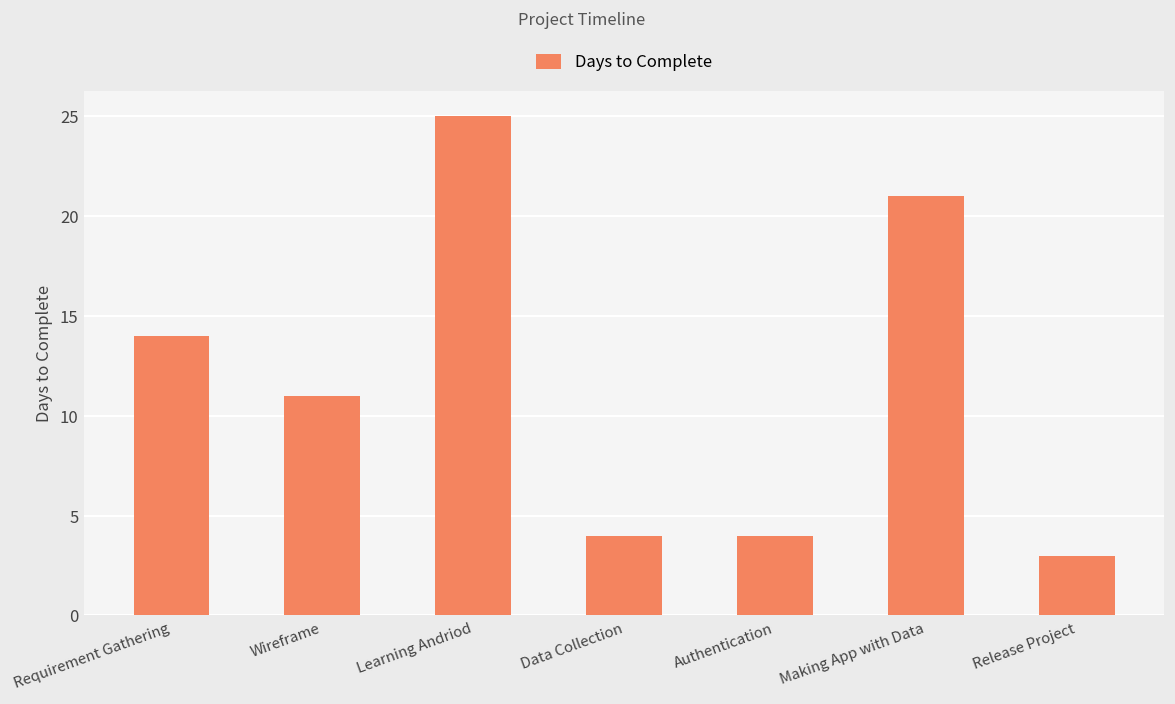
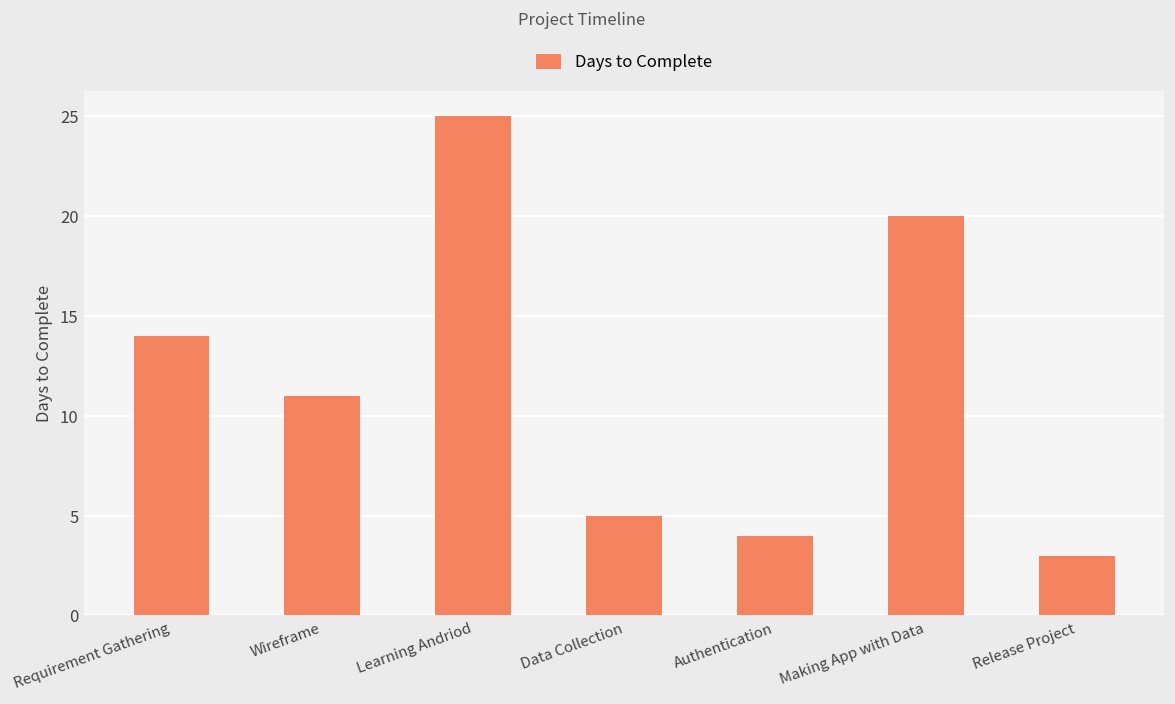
Data Collection: 4 -> 5
Making App with Data: 21 -> 20
